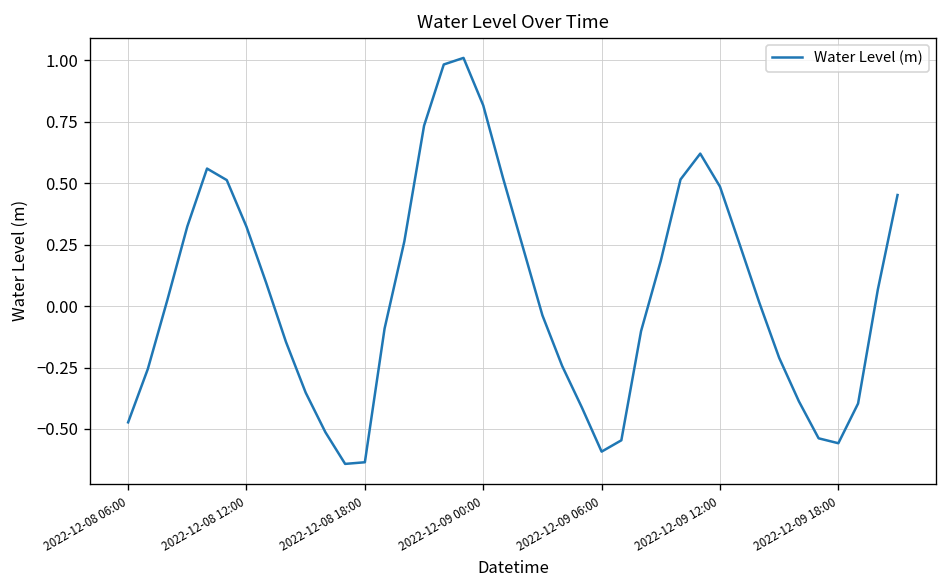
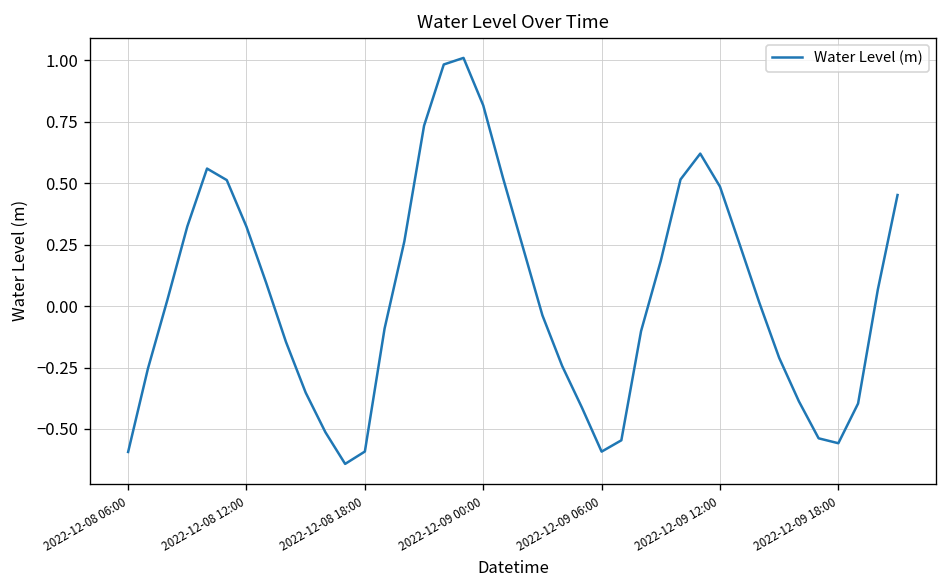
2022-12-08 06:00: -0.47 -> -0.59
2022-12-08 18:00: -0.64 -> -0.59
